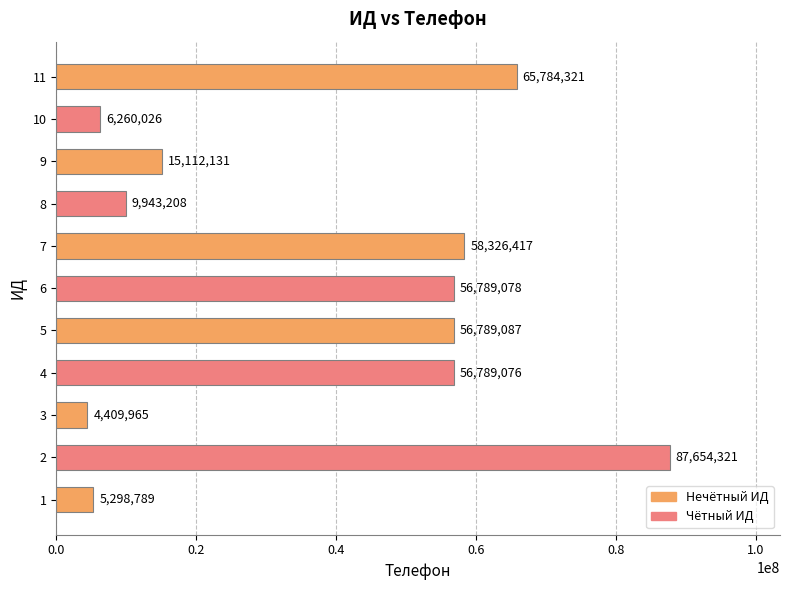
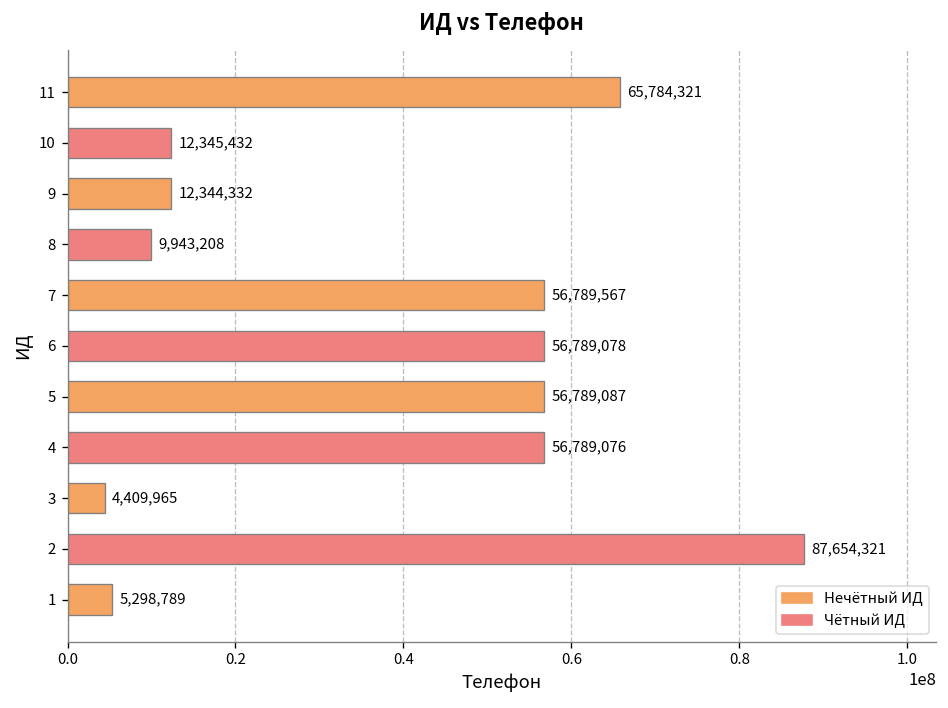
10: 6,260,026 -> 12,345,432
9: 15,112,131 -> 12,344,332
7: 58,326,417 -> 56,789,567
